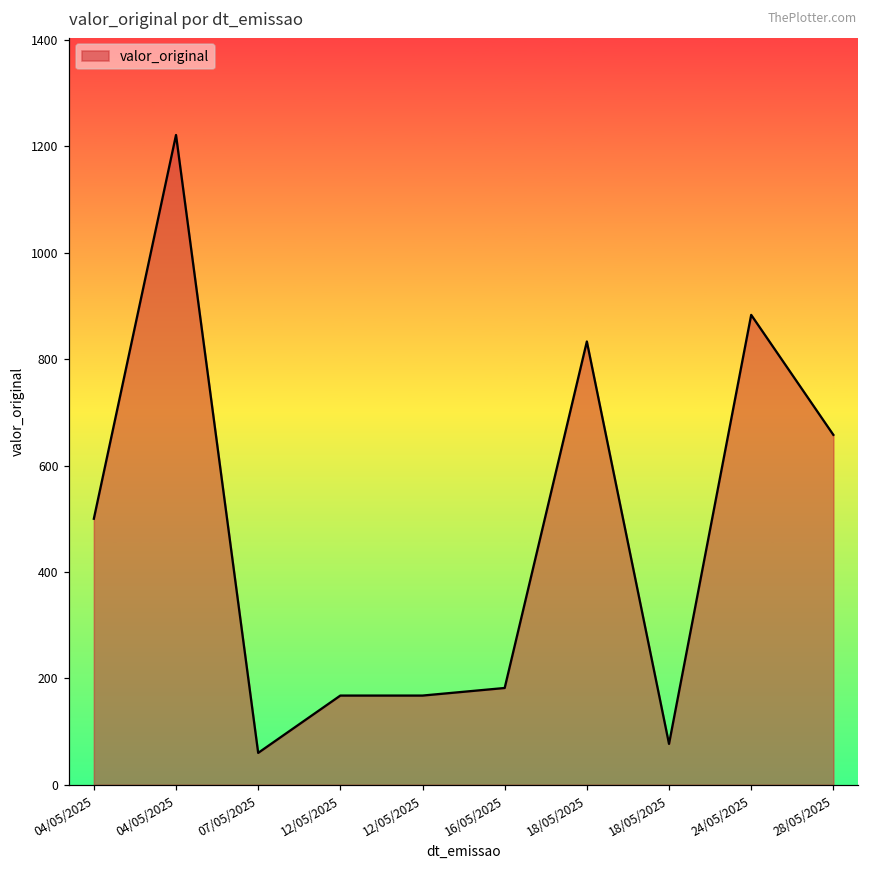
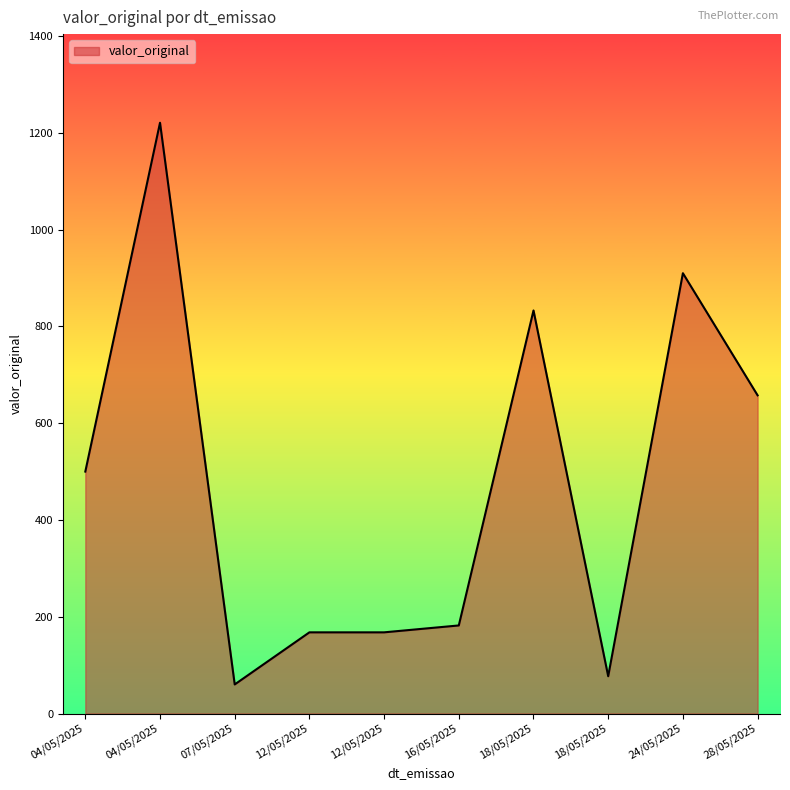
24/05/2025: 880 -> 910
